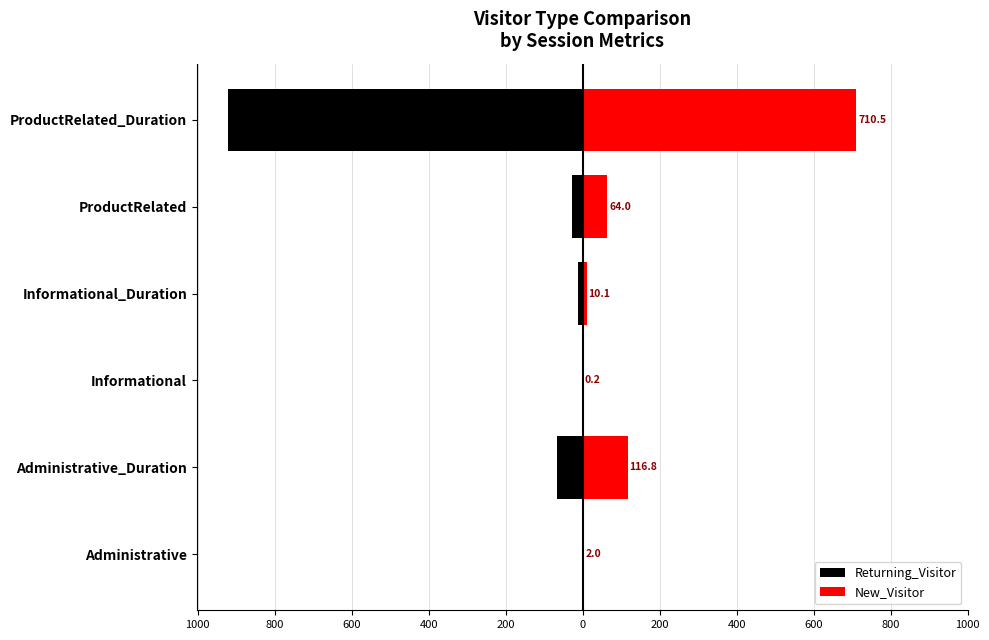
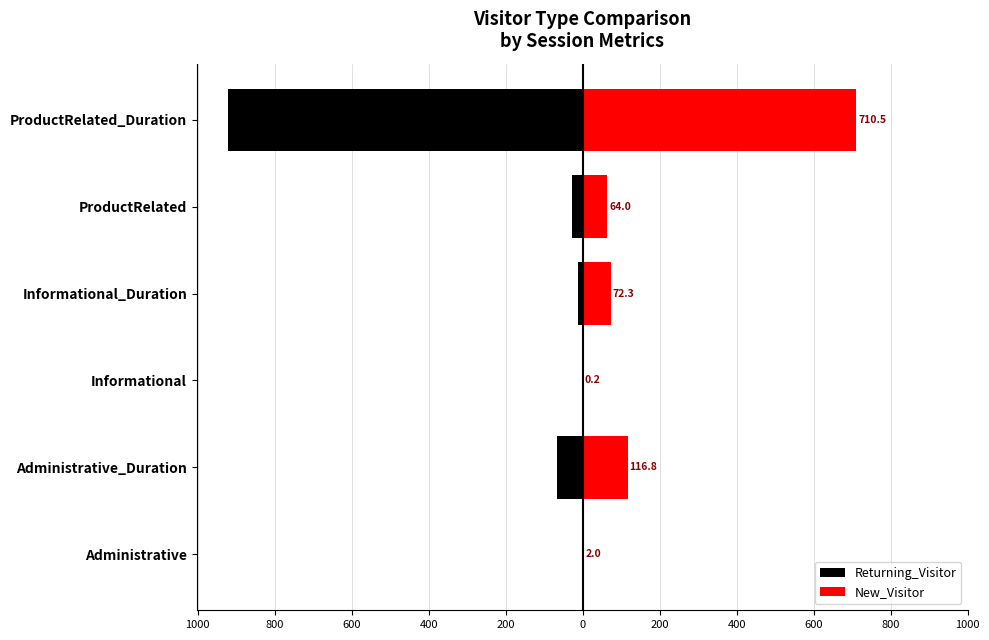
New_Visitor, Informational_Duration: 10.1 -> 72.3
